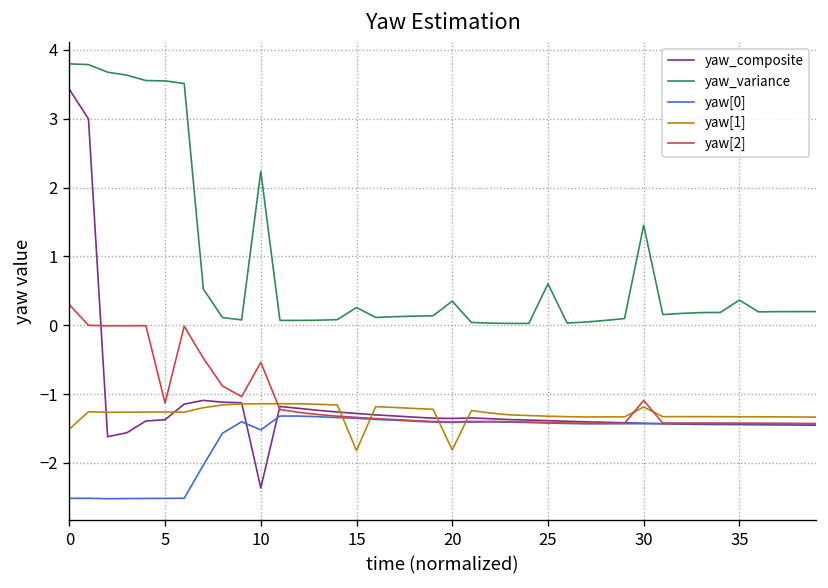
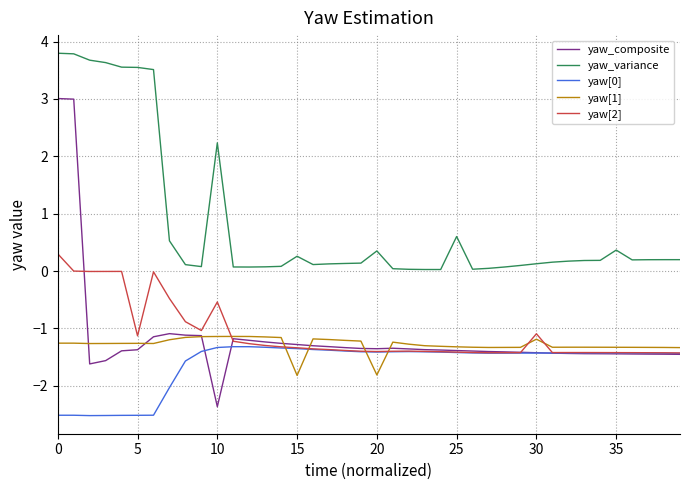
yaw_composite, 0: 3.4 -> 3.0
yaw[1], 0: -1.5 -> -1.3
yaw[0], 10: -1.5 -> -1.3
yaw_variance, 30: 1.5 -> 0.1
